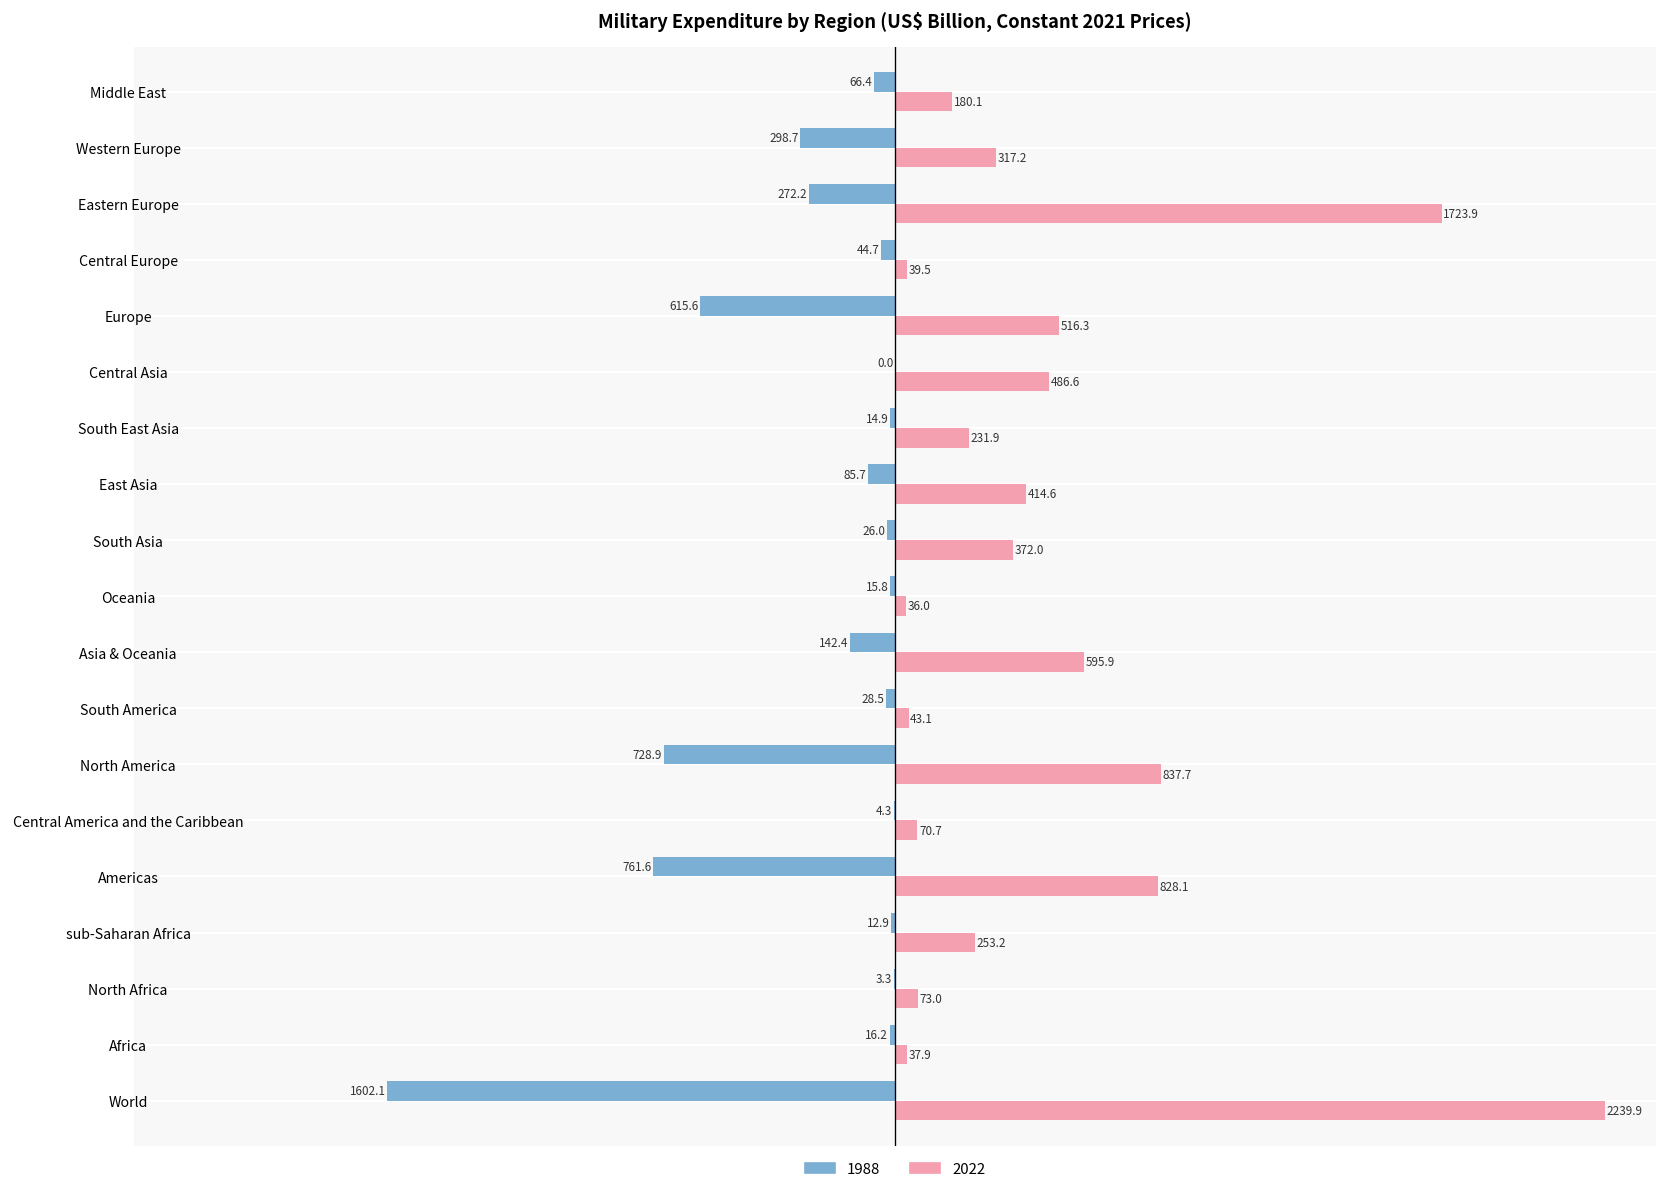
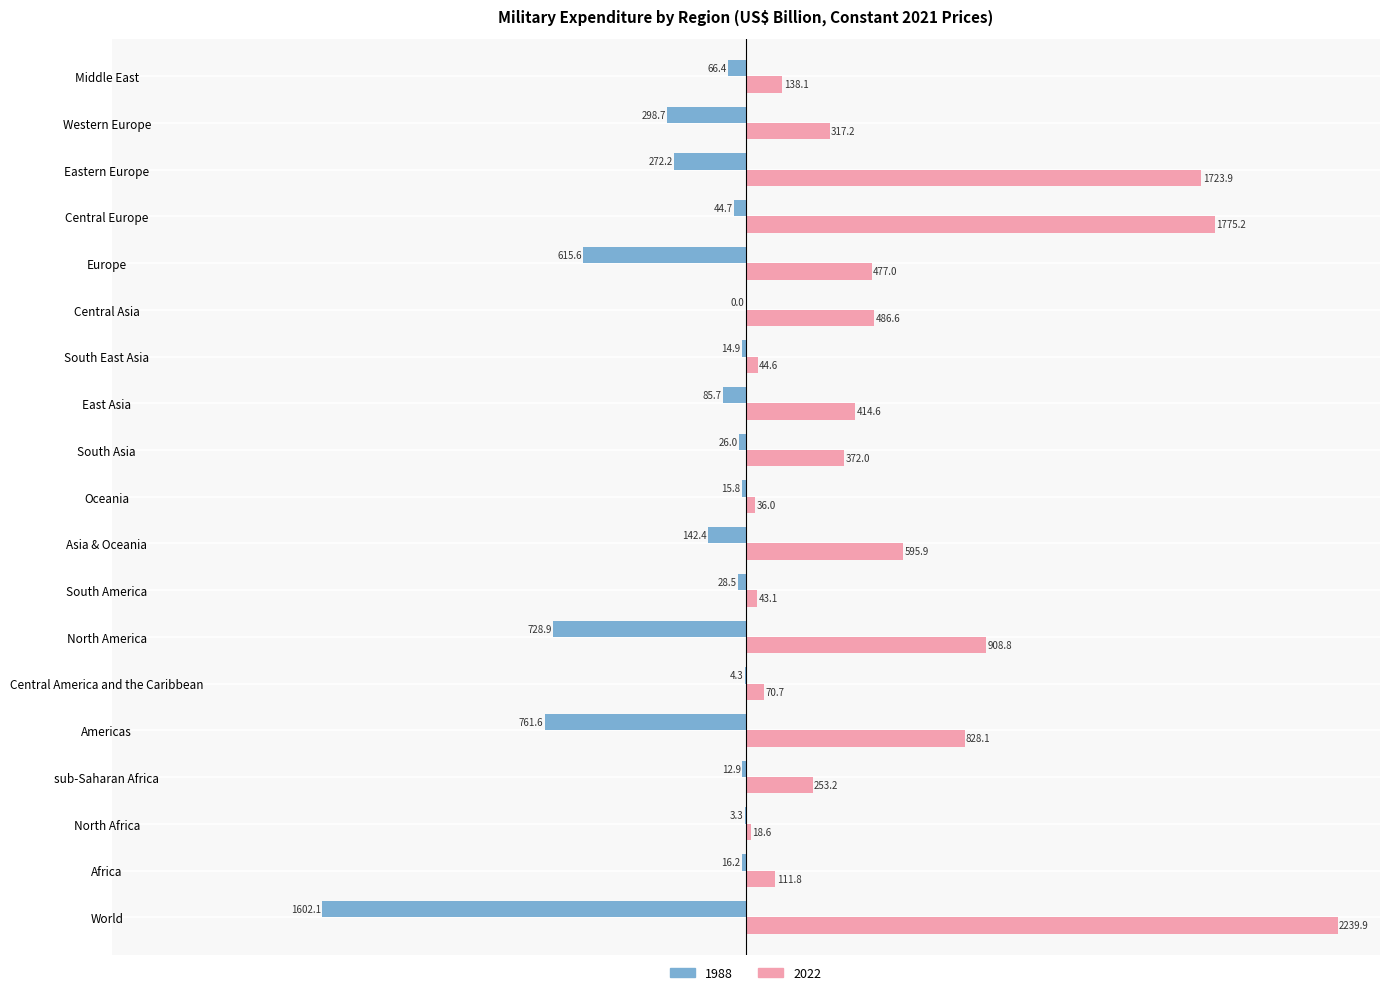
2022, Middle East: 180.1 -> 138.1
2022, Central Europe: 39.5 -> 1775.2
2022, Europe: 516.3 -> 477.0
2022, South East Asia: 231.9 -> 44.6
2022, North America: 837.7 -> 908.8
2022, North Africa: 73.0 -> 18.6
2022, Africa: 37.9 -> 111.8
